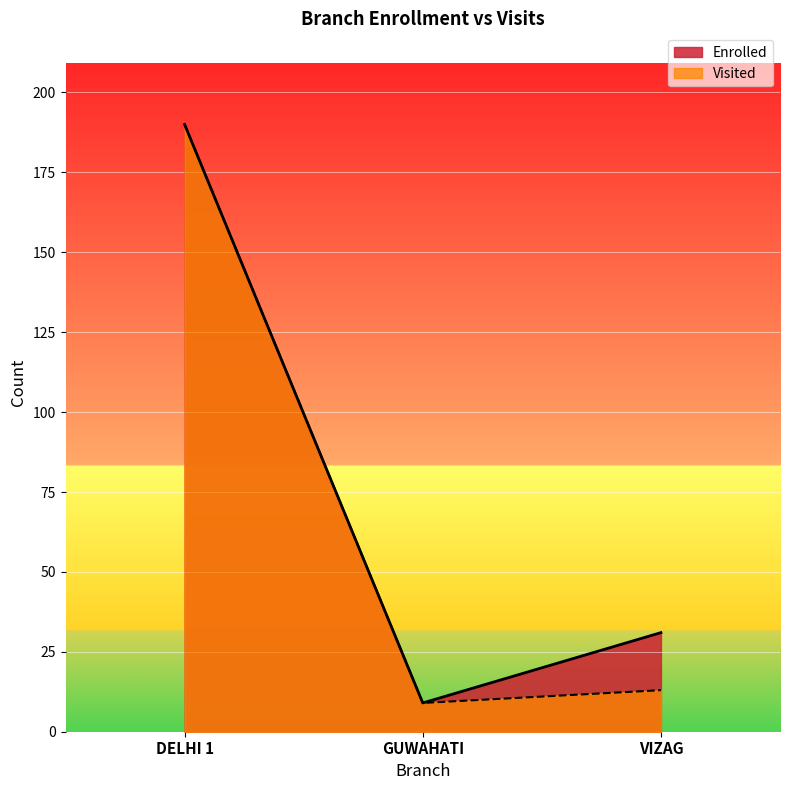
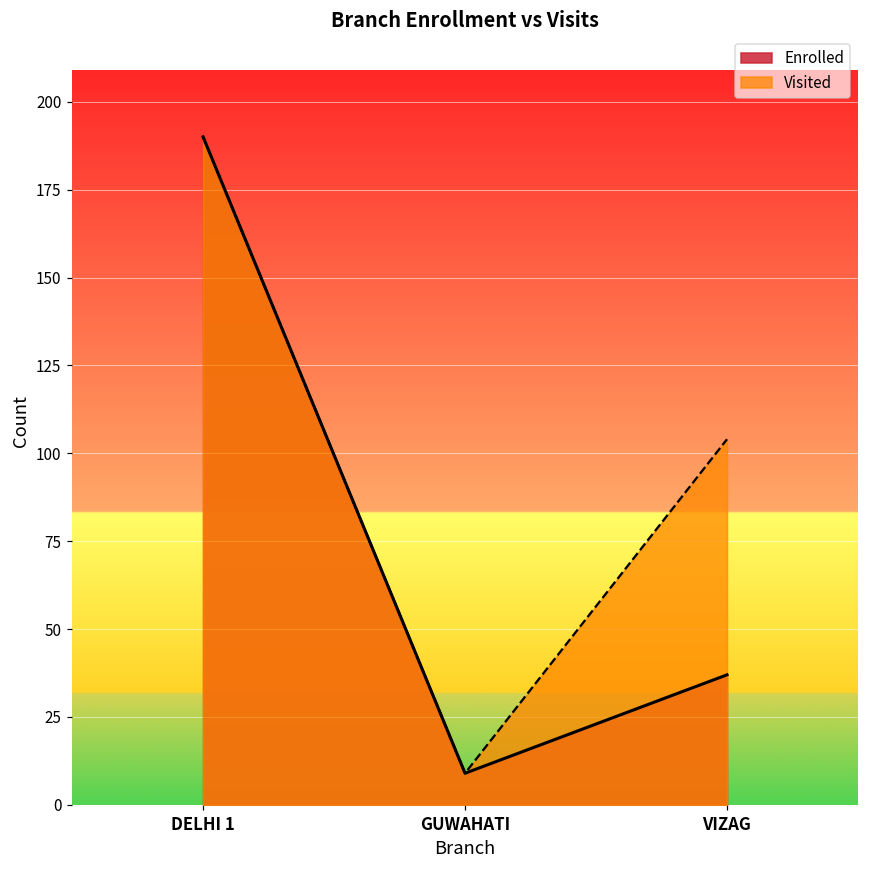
Enrolled, VIZAG: 31 -> 37
Visited, VIZAG: 13 -> 104
